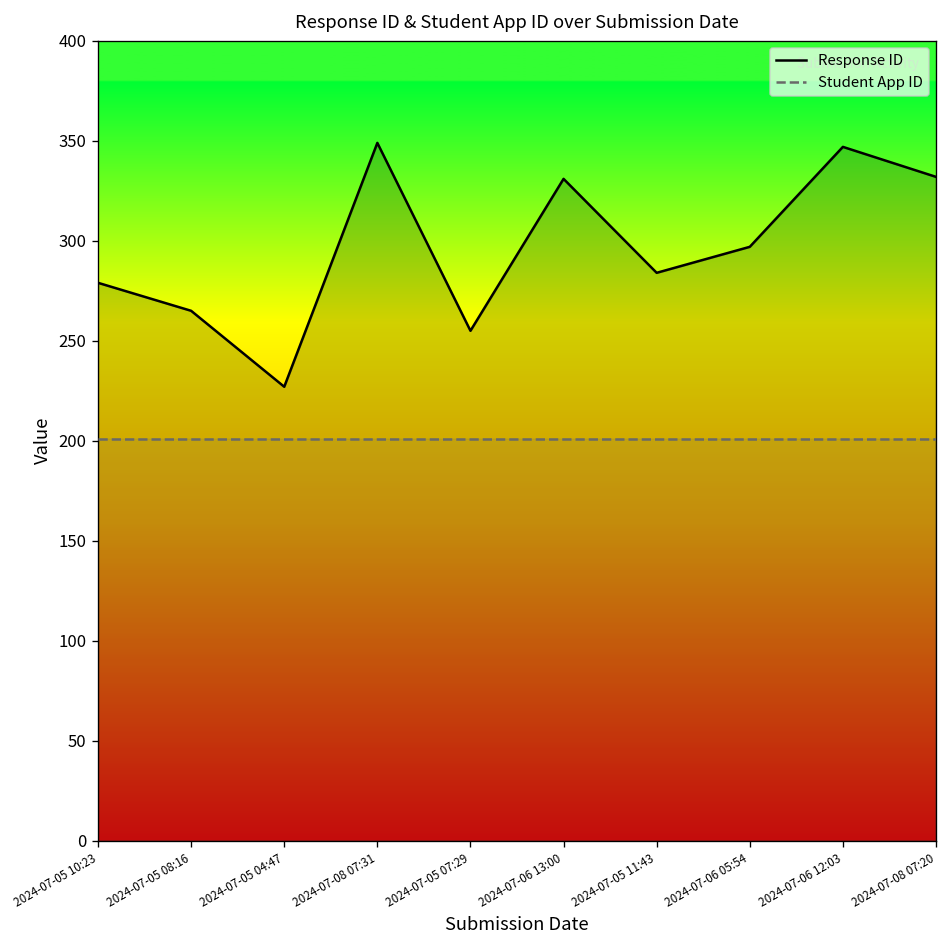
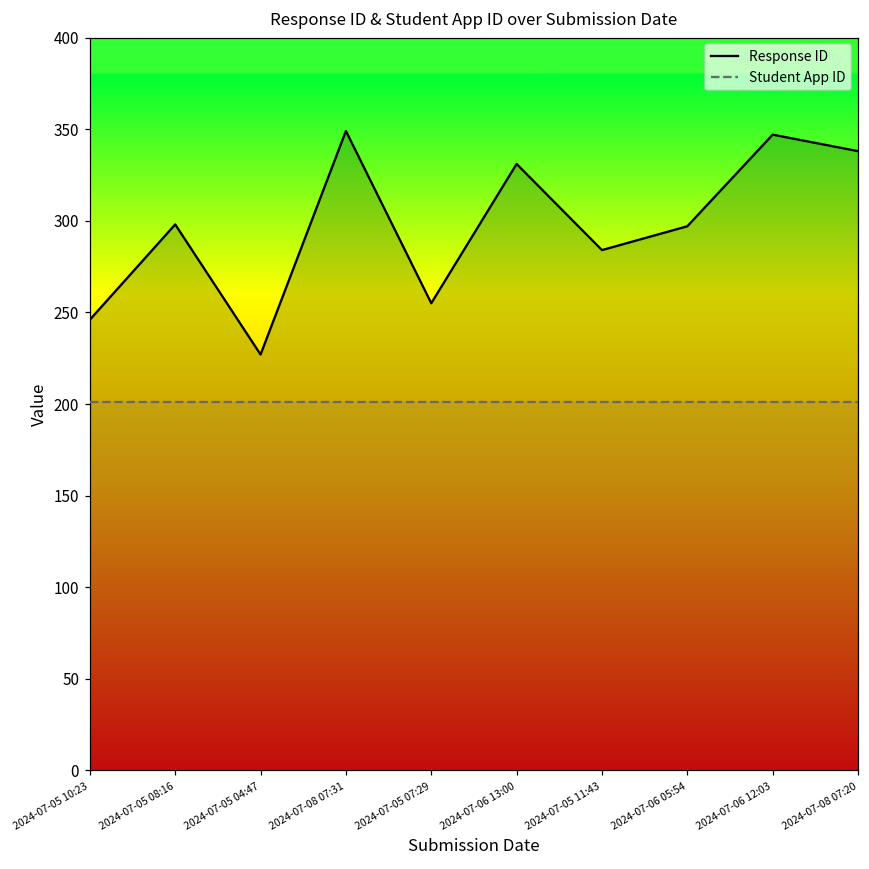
Response ID, 2024-07-05 10:23: 279 -> 246
Response ID, 2024-07-05 08:16: 265 -> 298
Response ID, 2024-07-08 07:20: 332 -> 338
